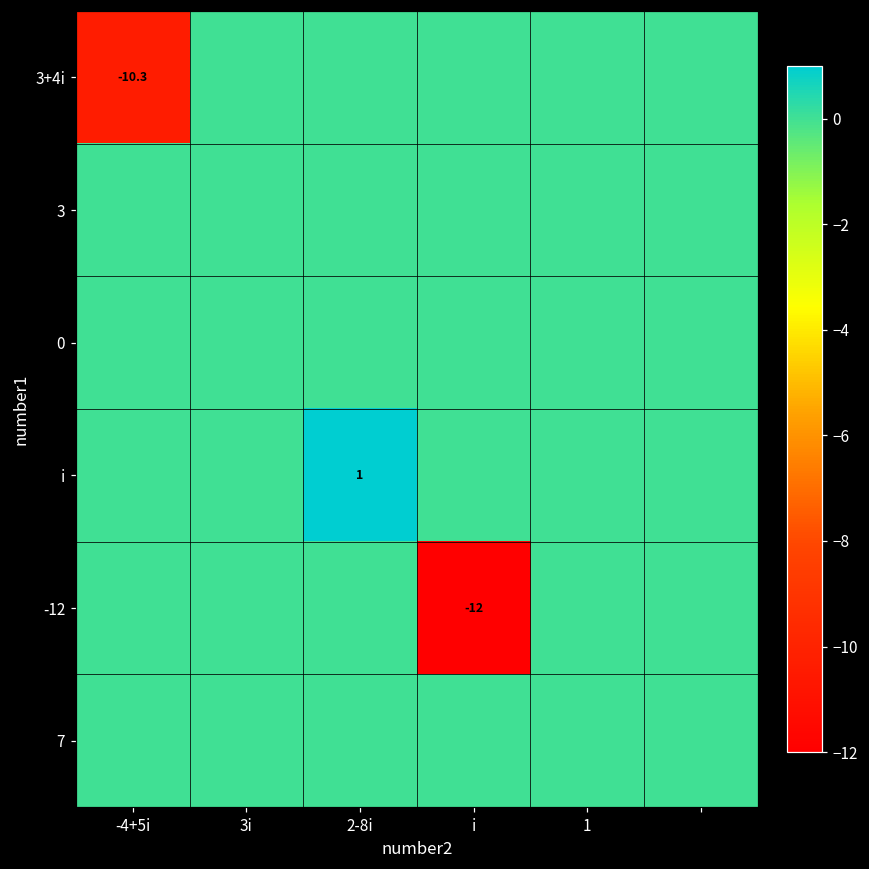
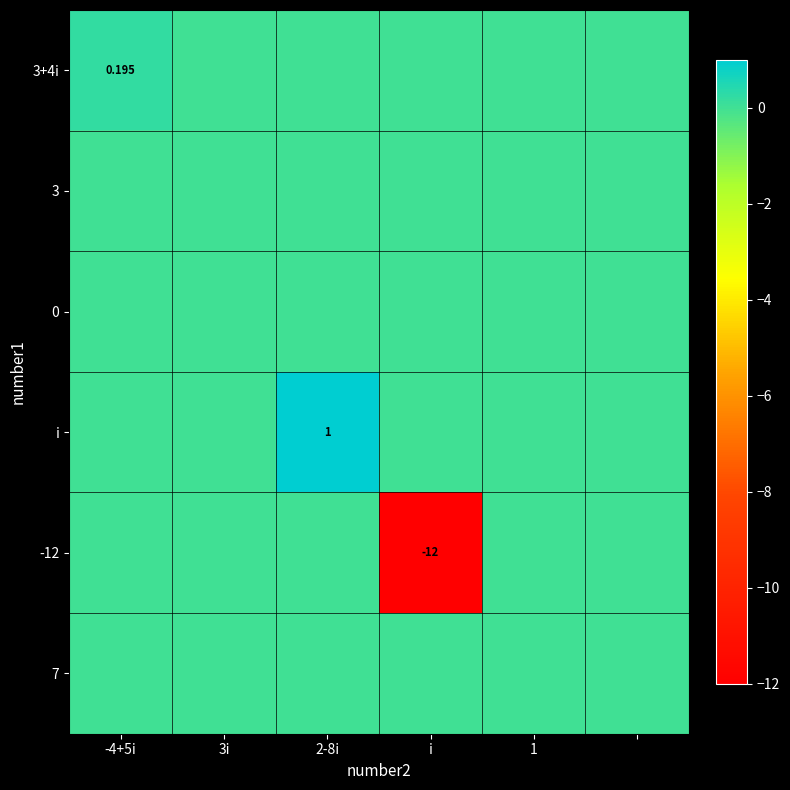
3+4i, -4+5i: -10.3 -> 0.195
